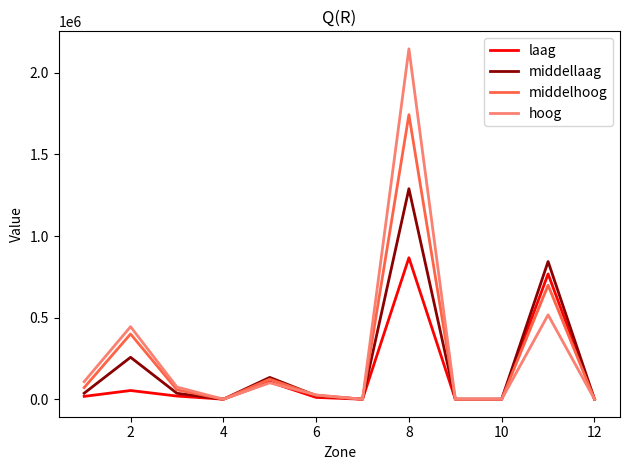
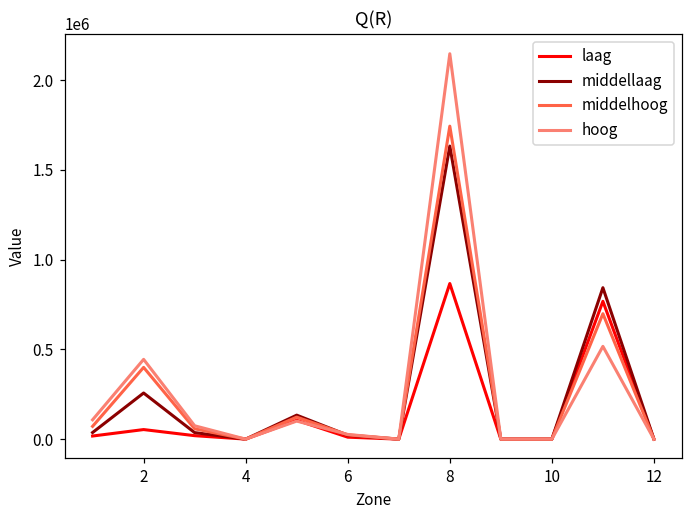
middellaag, 8: 1290000 -> 1630000
